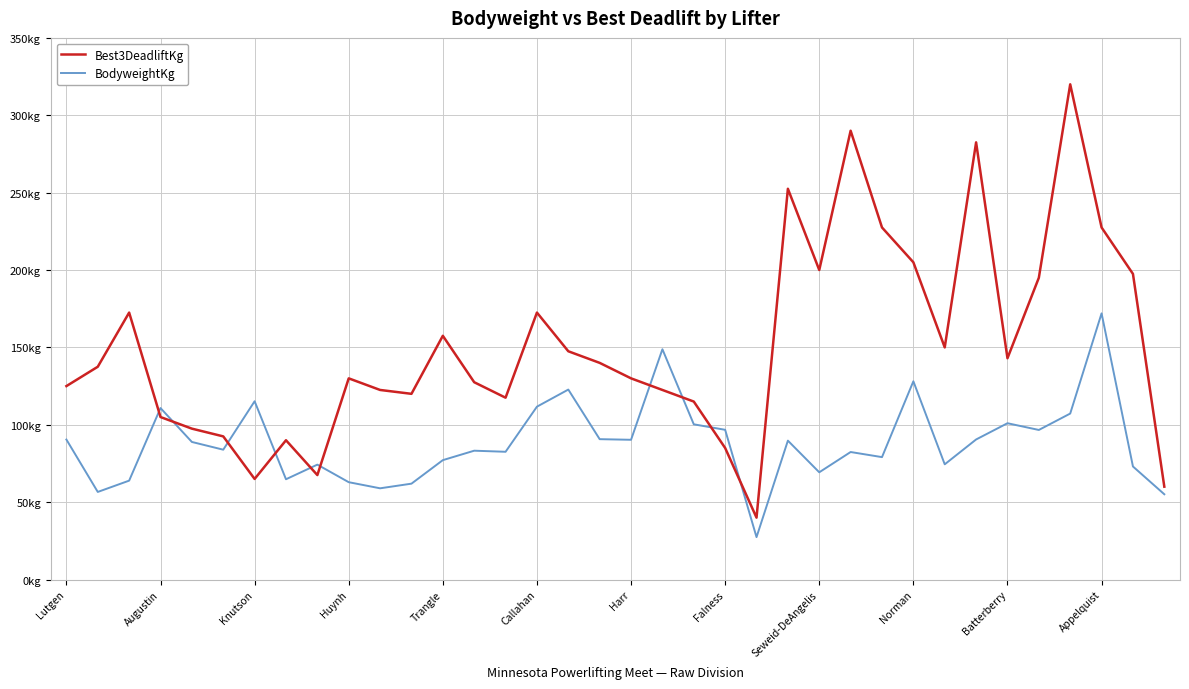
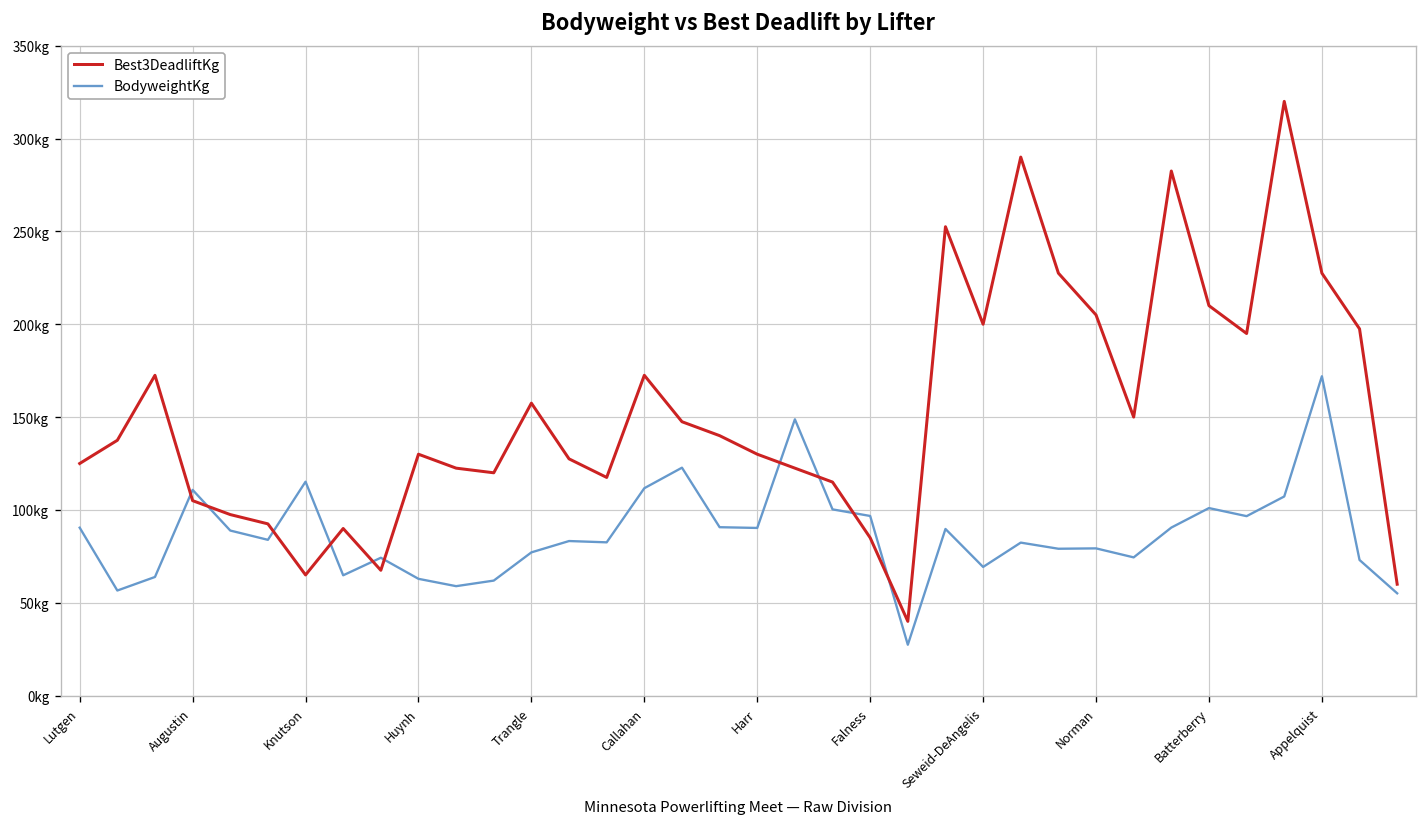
BodyweightKg, Norman: 128kg -> 79kg
Best3DeadliftKg, Batterberry: 143kg -> 210kg
